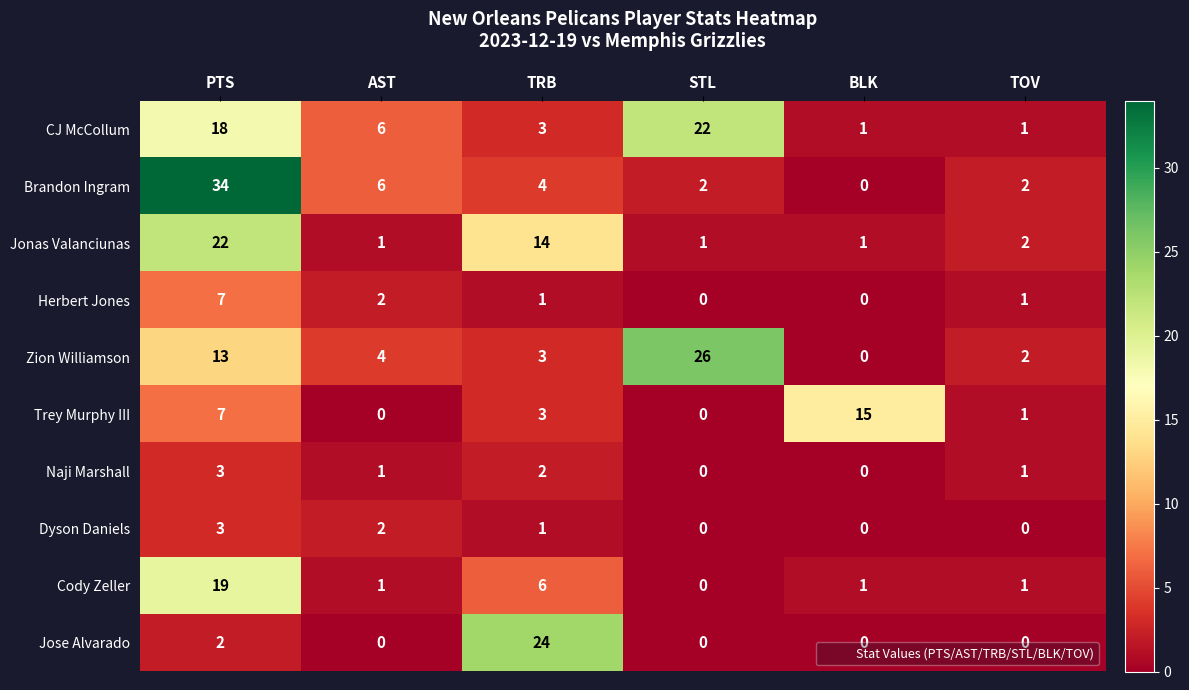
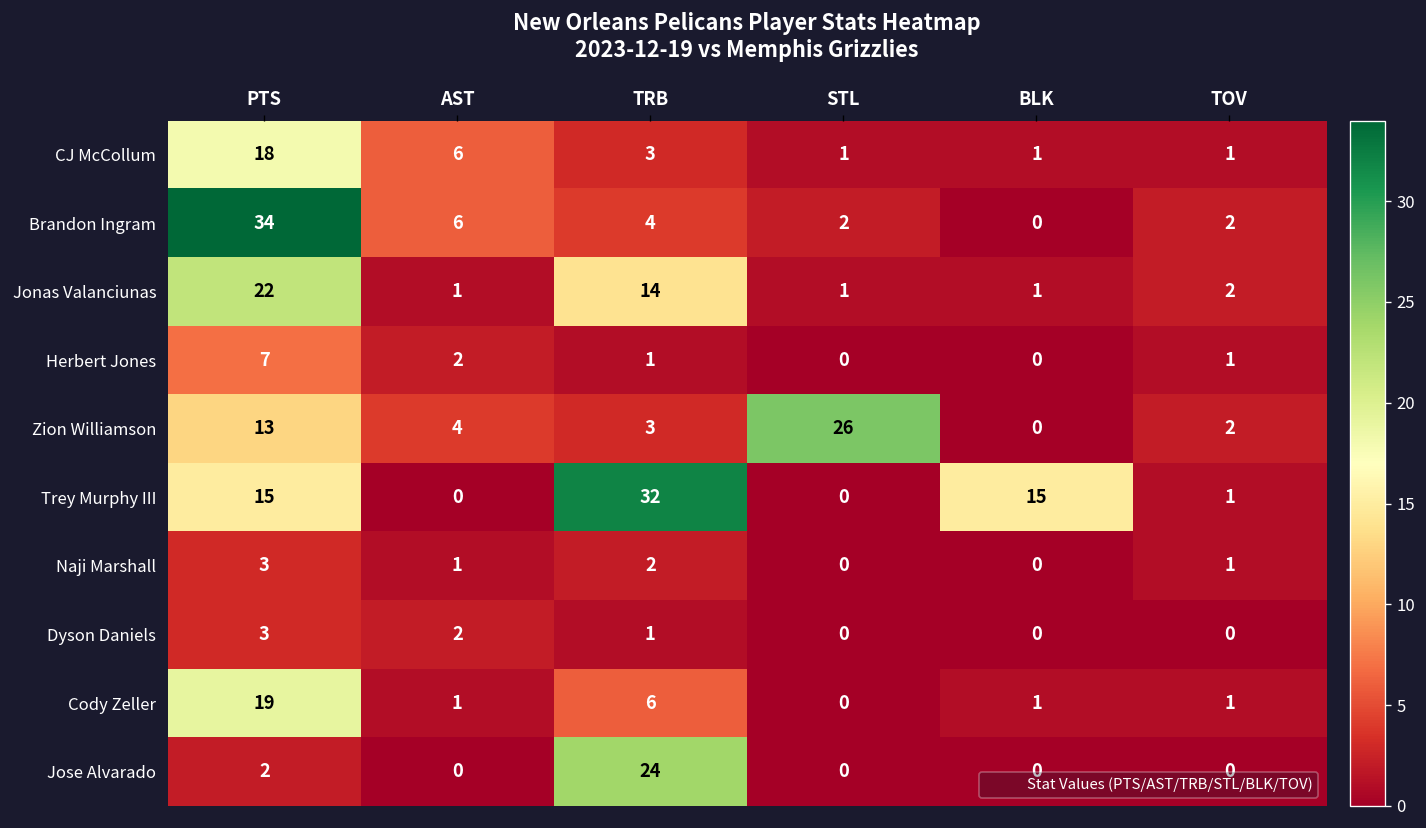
CJ McCollum, STL: 22 -> 1
Trey Murphy III, PTS: 7 -> 15
Trey Murphy III, TRB: 3 -> 32
